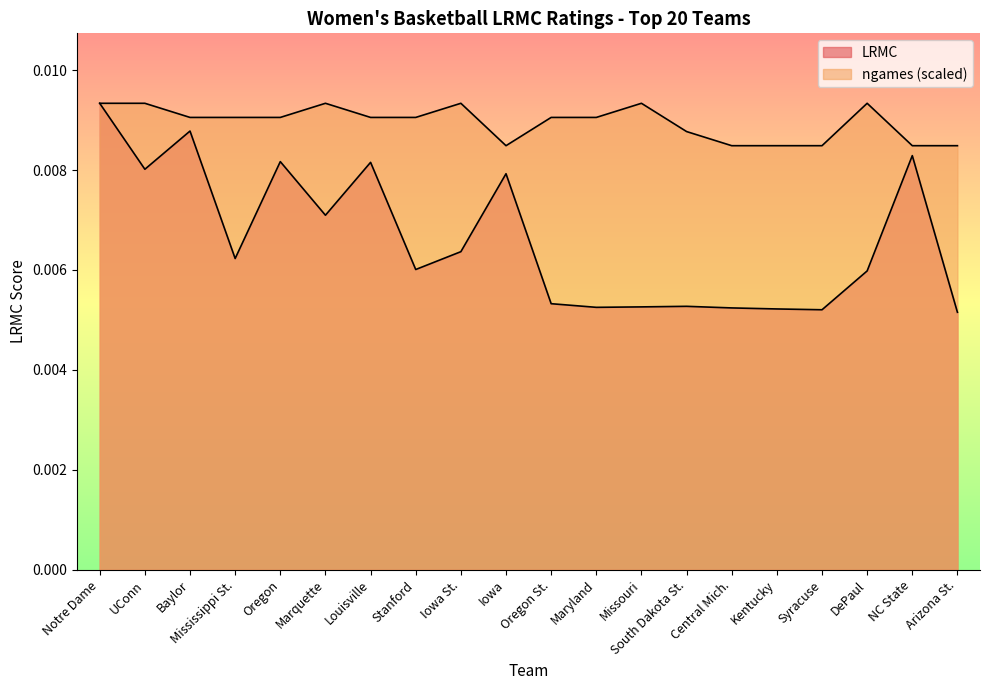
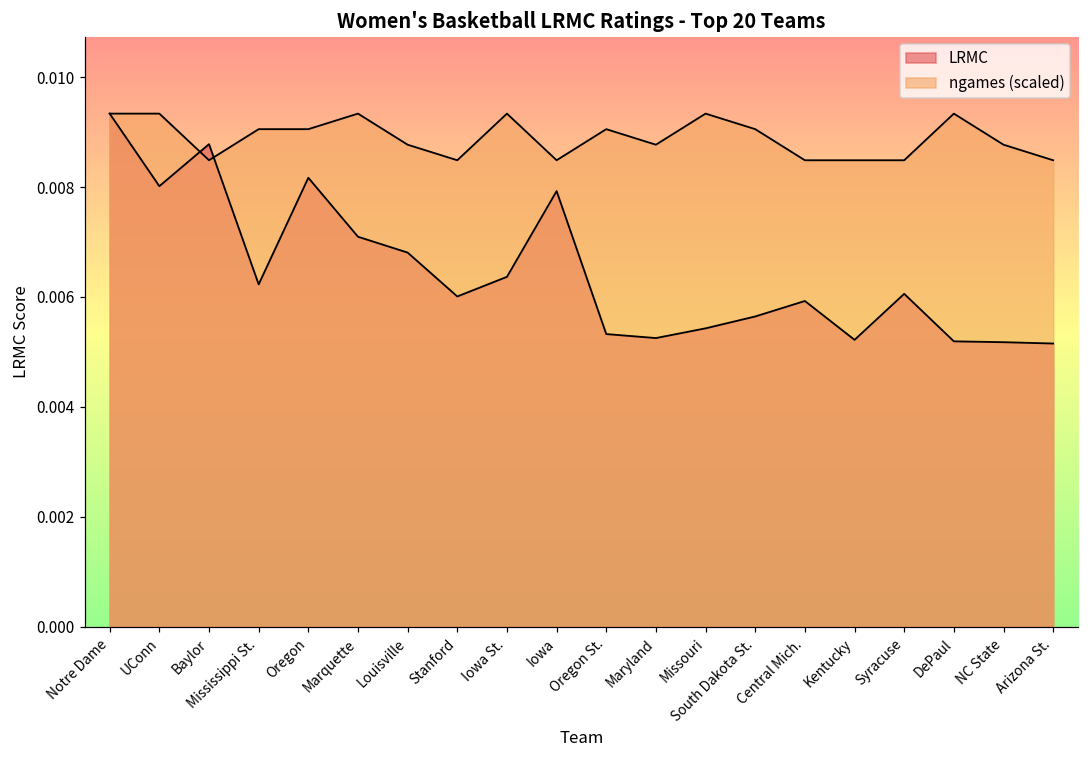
ngames (scaled), Baylor: 0.0091 -> 0.0085
LRMC, Louisville: 0.0082 -> 0.0068
ngames (scaled), Louisville: 0.0091 -> 0.0088
ngames (scaled), Stanford: 0.0091 -> 0.0085
ngames (scaled), Maryland: 0.0091 -> 0.0088
LRMC, Missouri: 0.0053 -> 0.0054
LRMC, South Dakota St.: 0.0053 -> 0.0056
ngames (scaled), South Dakota St.: 0.0088 -> 0.0091
LRMC, Central Mich.: 0.0052 -> 0.0059
LRMC, Syracuse: 0.0052 -> 0.0061
LRMC, DePaul: 0.0060 -> 0.0052
LRMC, NC State: 0.0083 -> 0.0052
ngames (scaled), NC State: 0.0085 -> 0.0088
